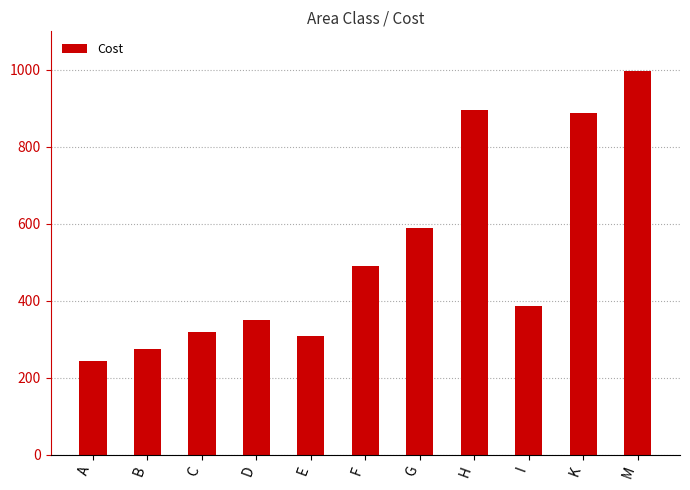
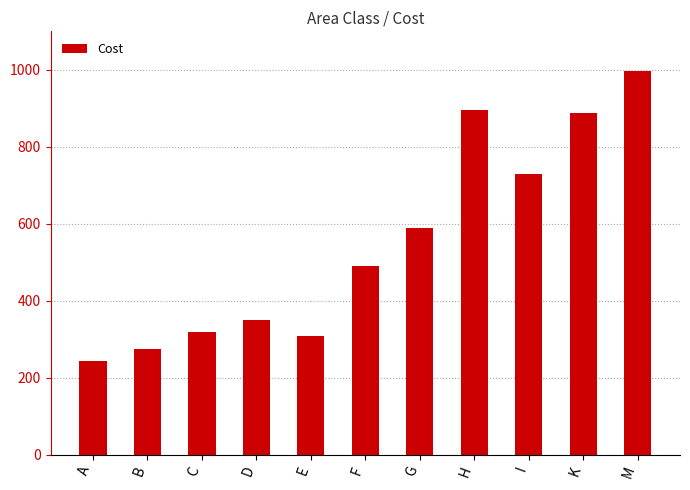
I: 390 -> 730
